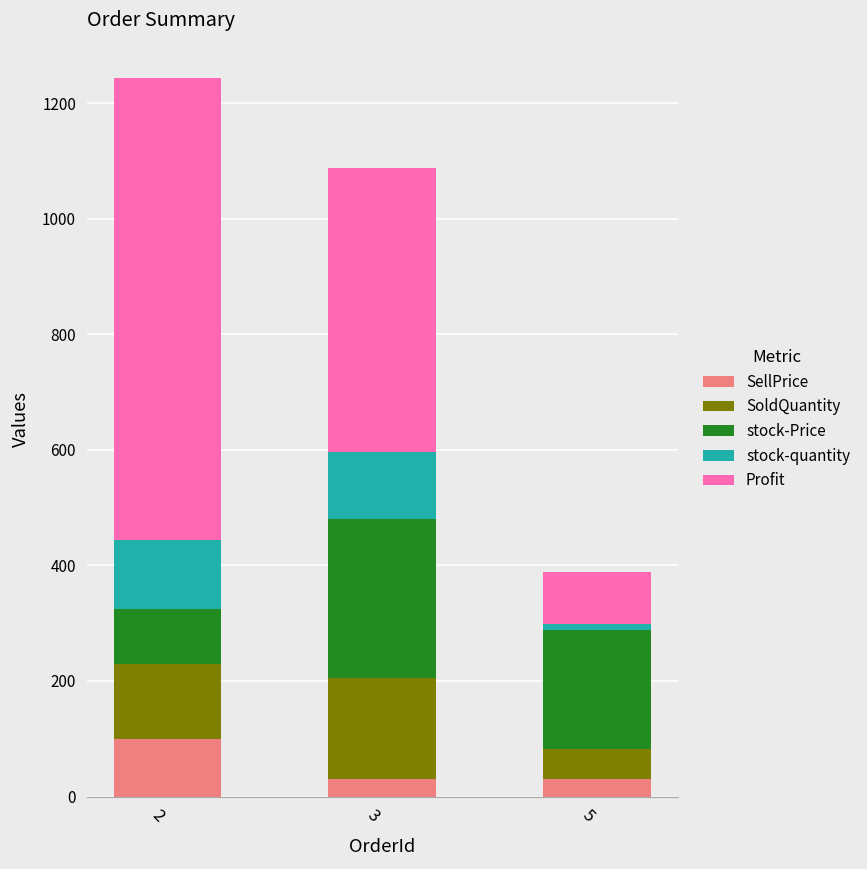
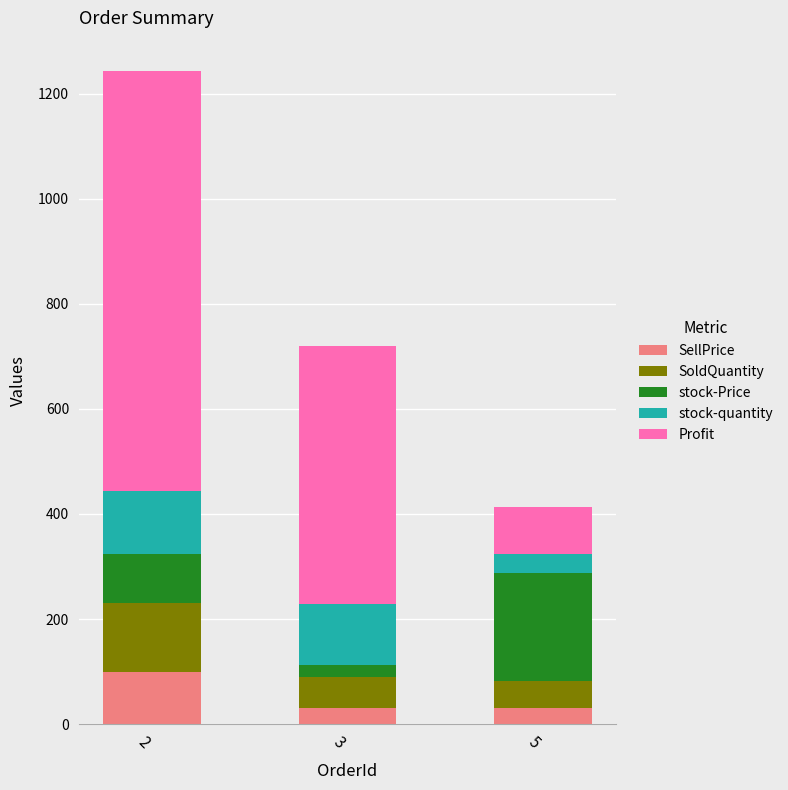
SoldQuantity, 3: 180 -> 60
stock-Price, 3: 280 -> 20
stock-quantity, 5: 10 -> 40
